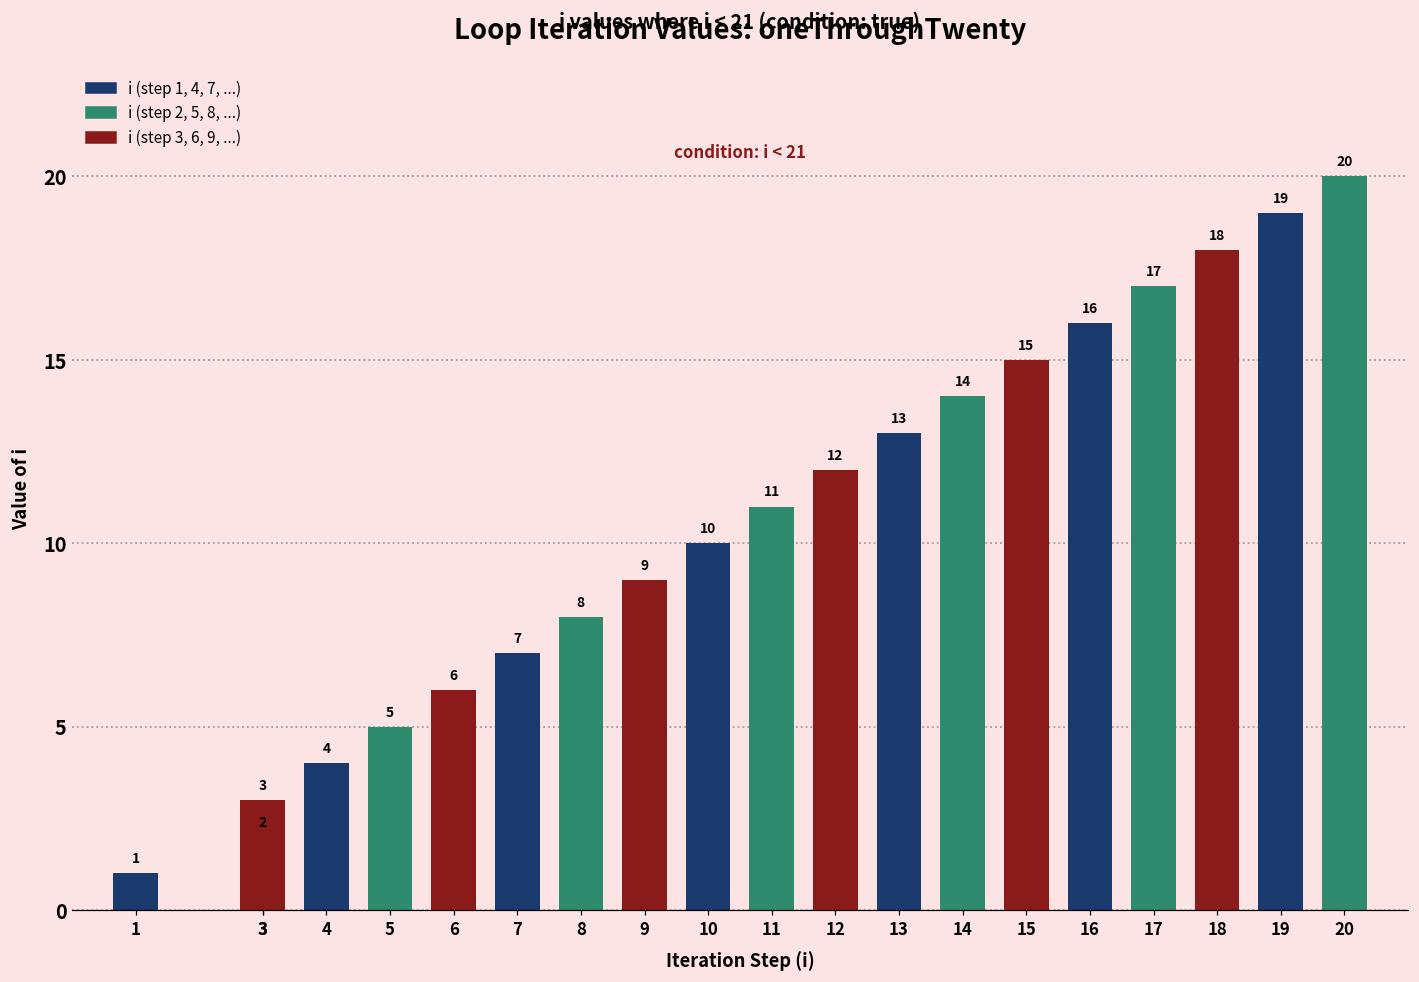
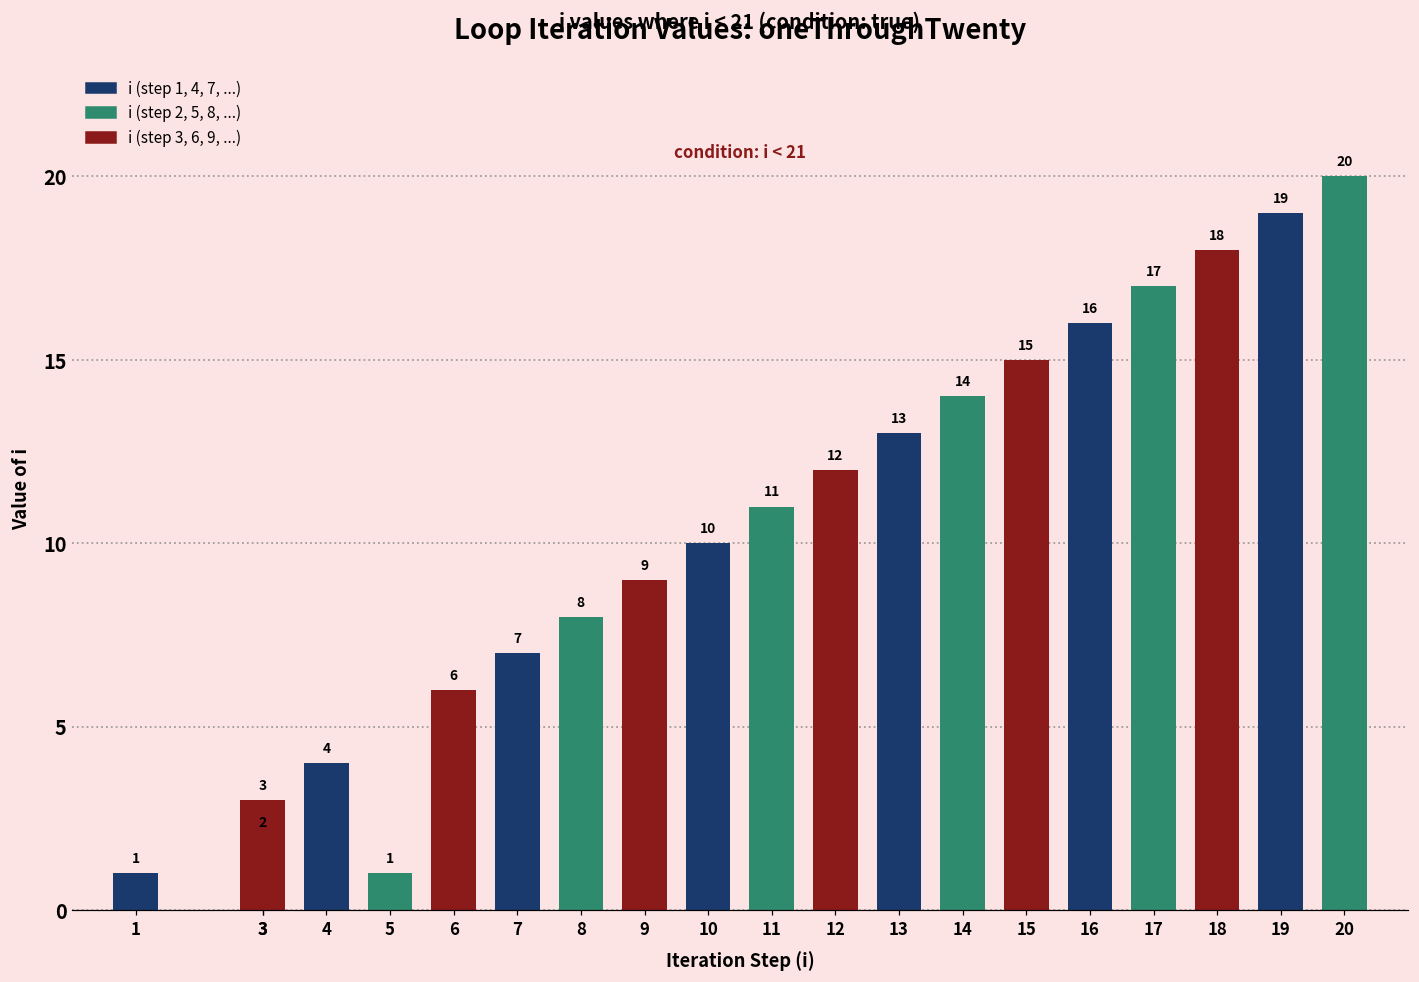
5: 5 -> 1
